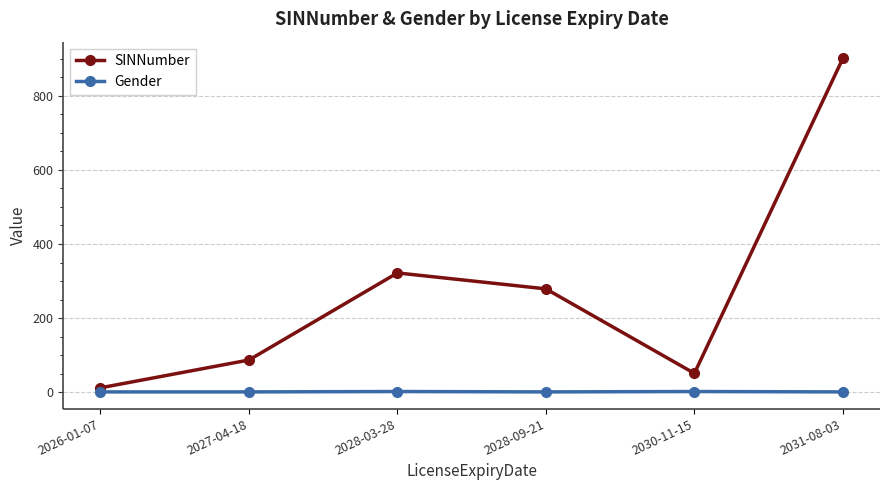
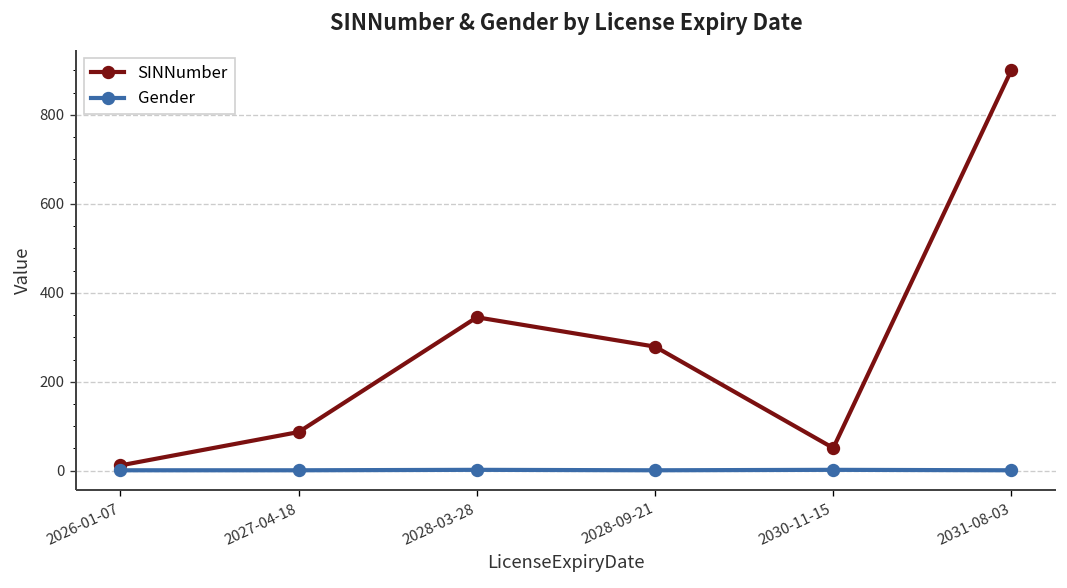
SINNumber, 2028-03-28: 320 -> 350
